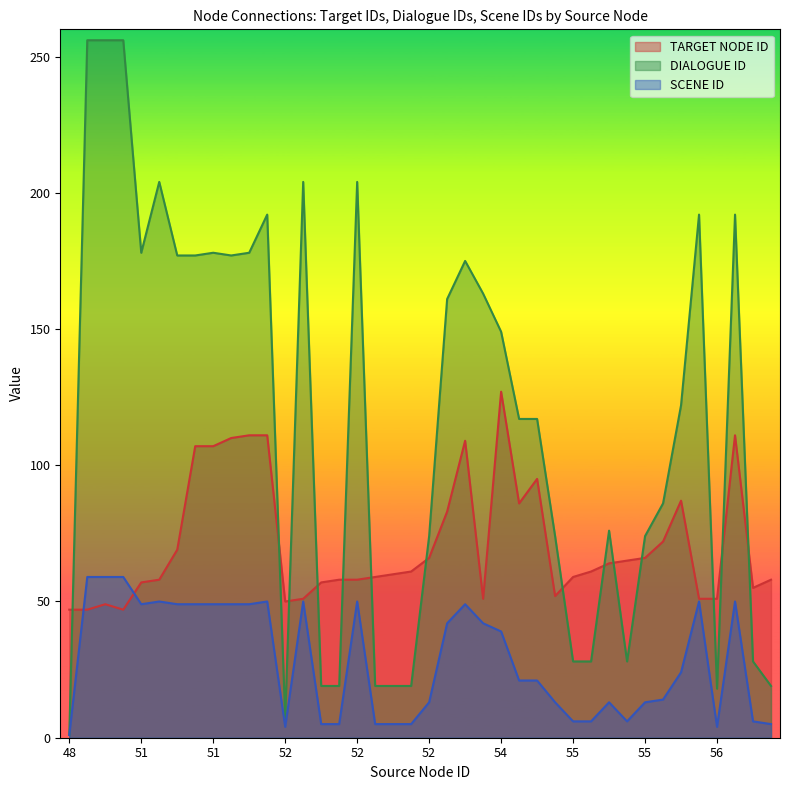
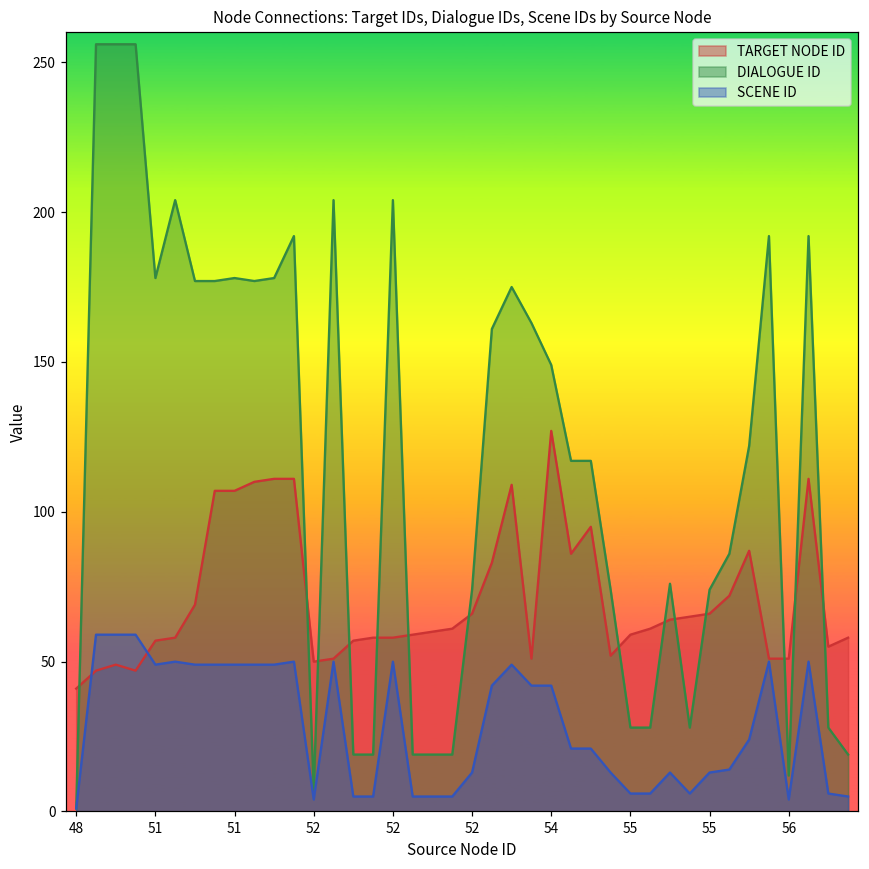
TARGET NODE ID, 48: 47 -> 41
SCENE ID, 54: 39 -> 42
DIALOGUE ID, 56: 18 -> 12
